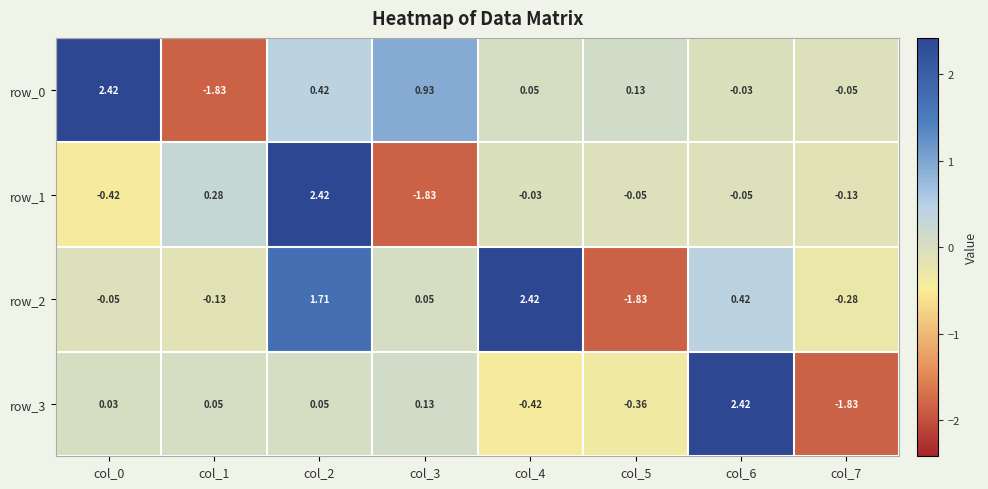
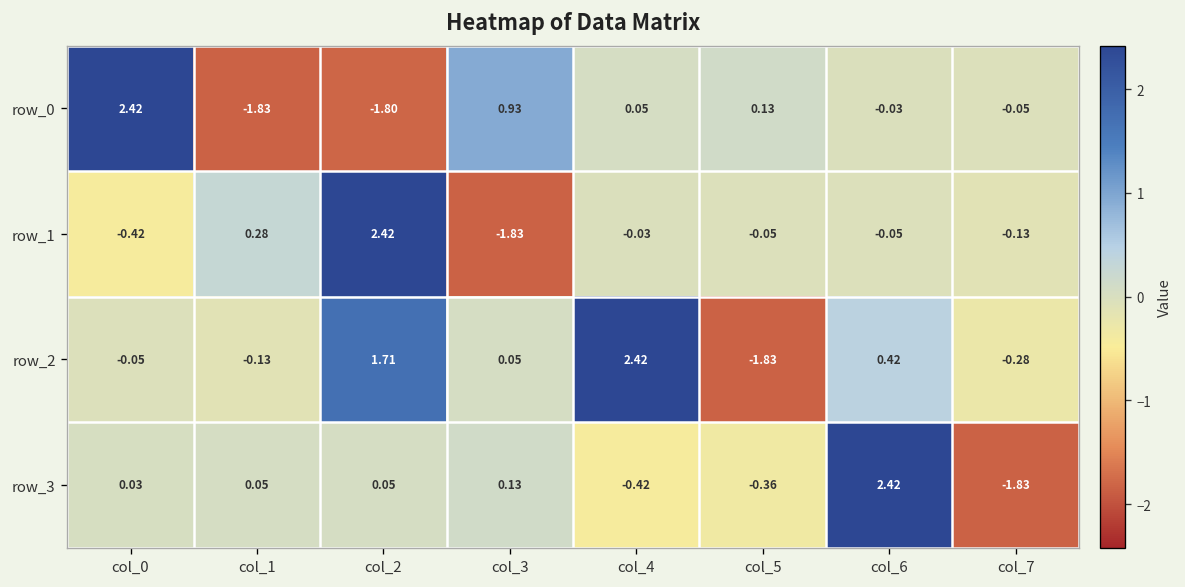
row_0, col_2: 0.42 -> -1.80
